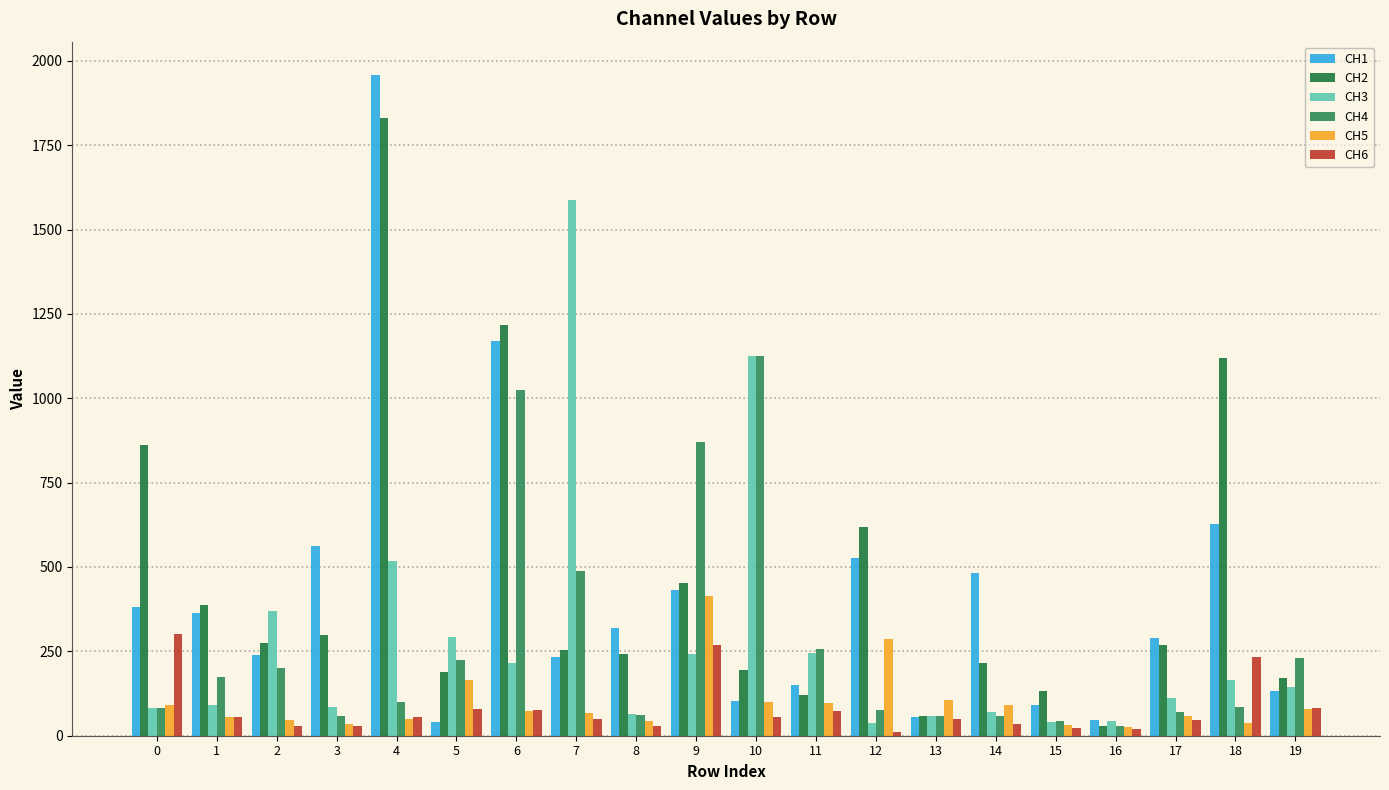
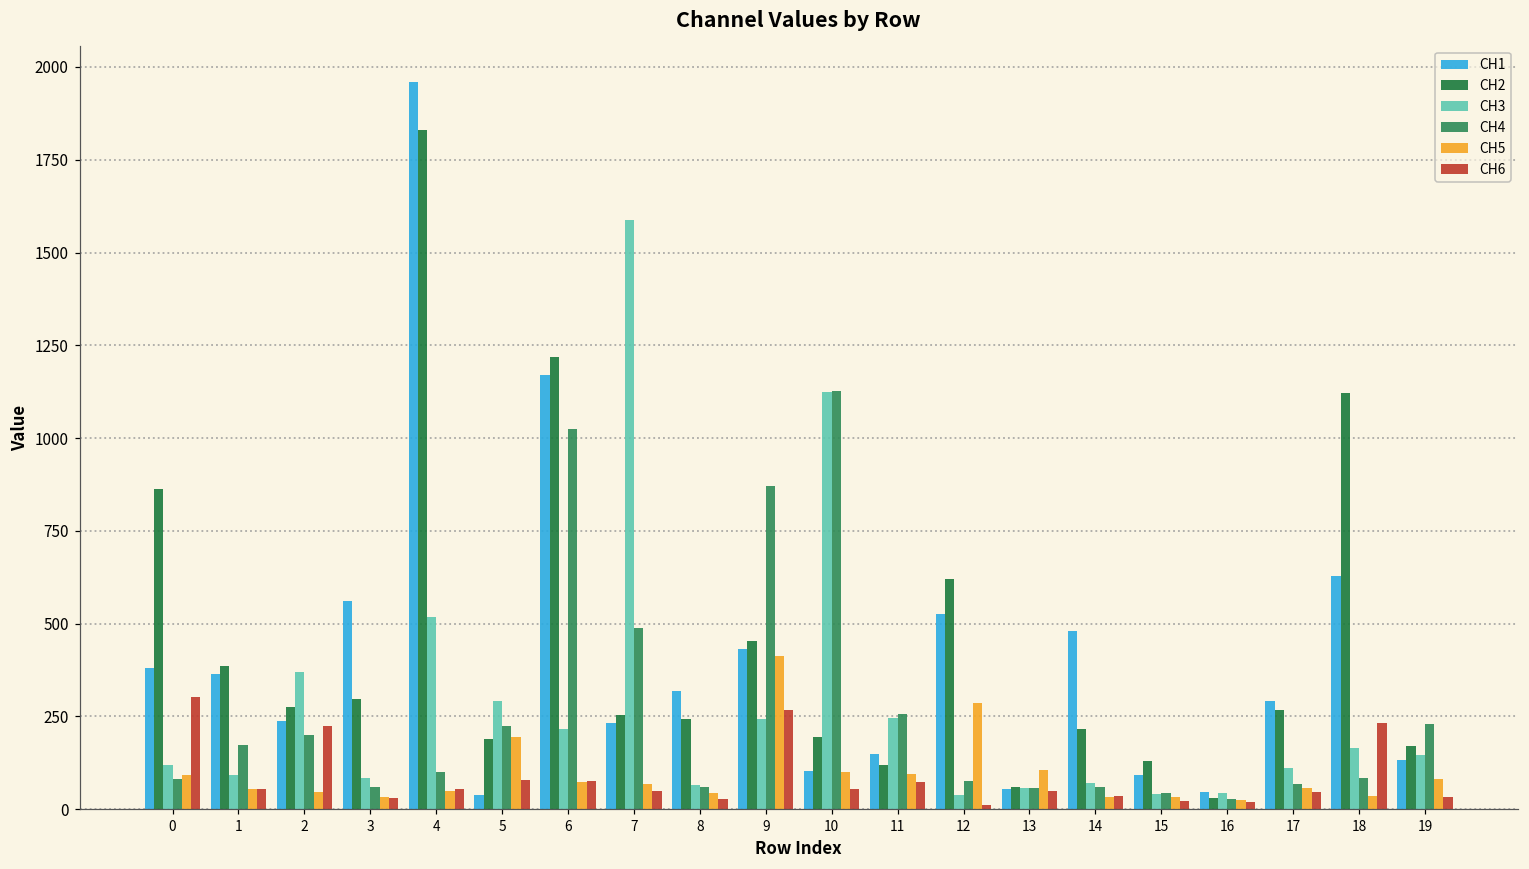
CH3, 0: 80 -> 120
CH6, 2: 30 -> 220
CH5, 5: 160 -> 200
CH5, 14: 90 -> 30
CH6, 19: 80 -> 30
